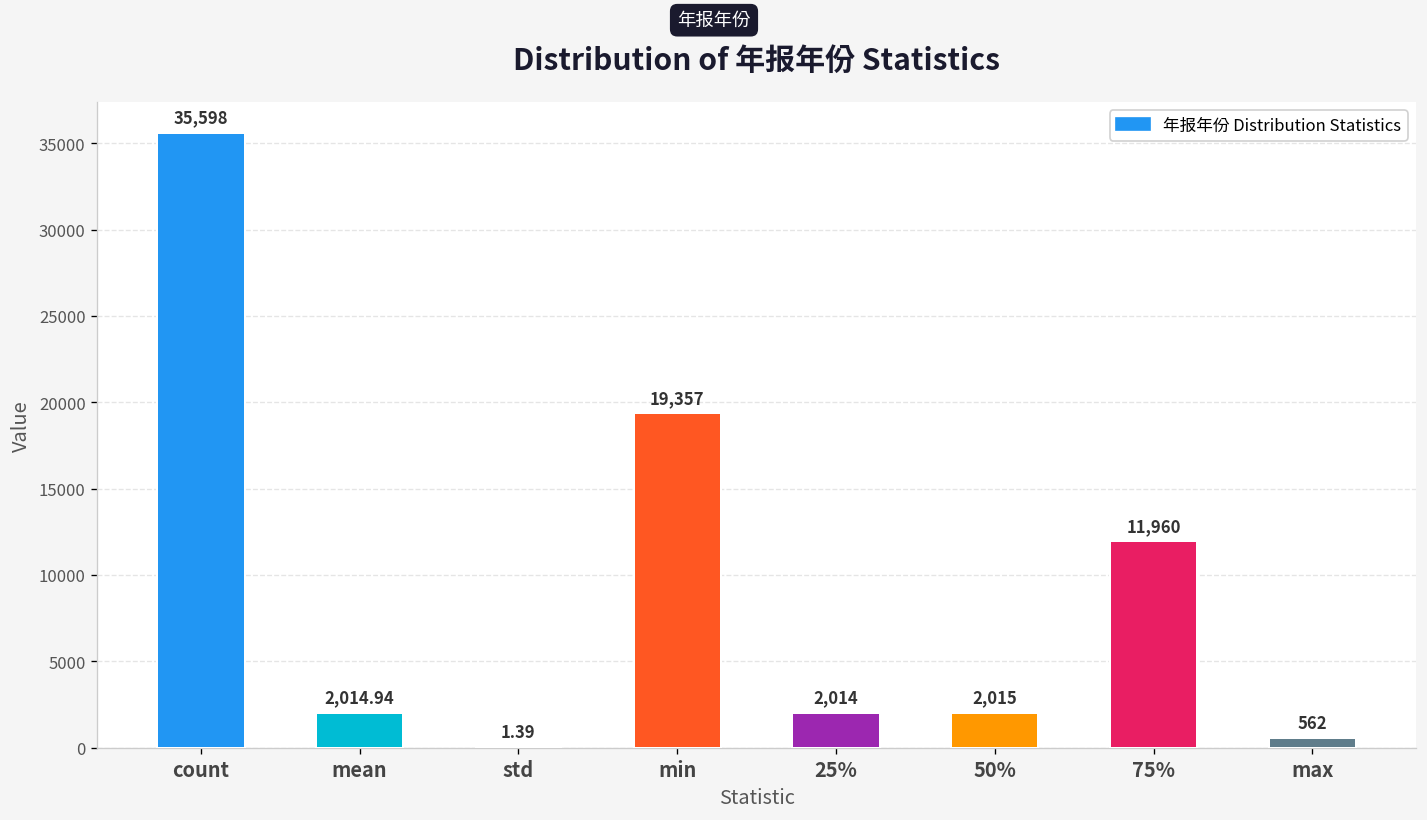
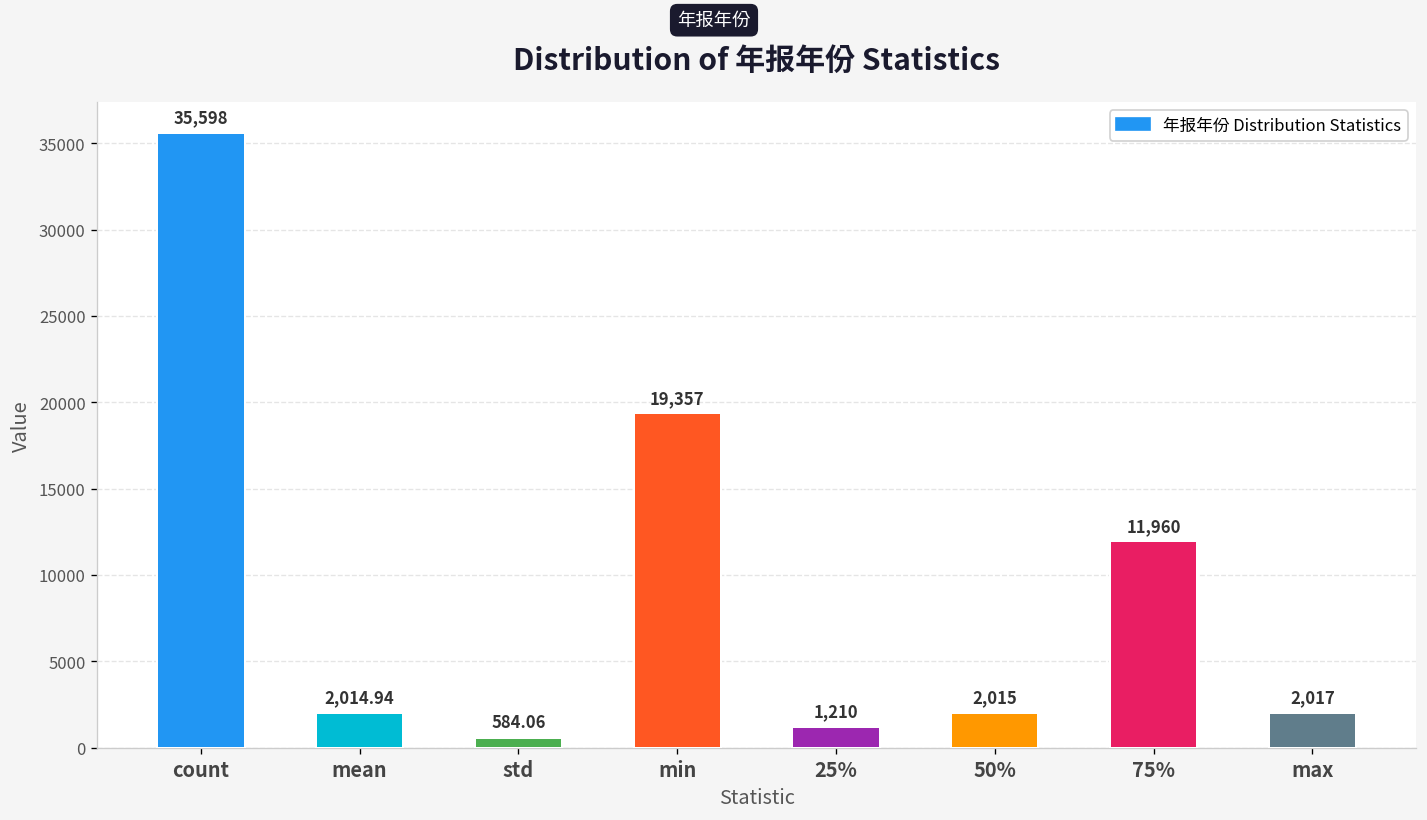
std: 1.39 -> 584.06
25%: 2,014 -> 1,210
max: 562 -> 2,017
